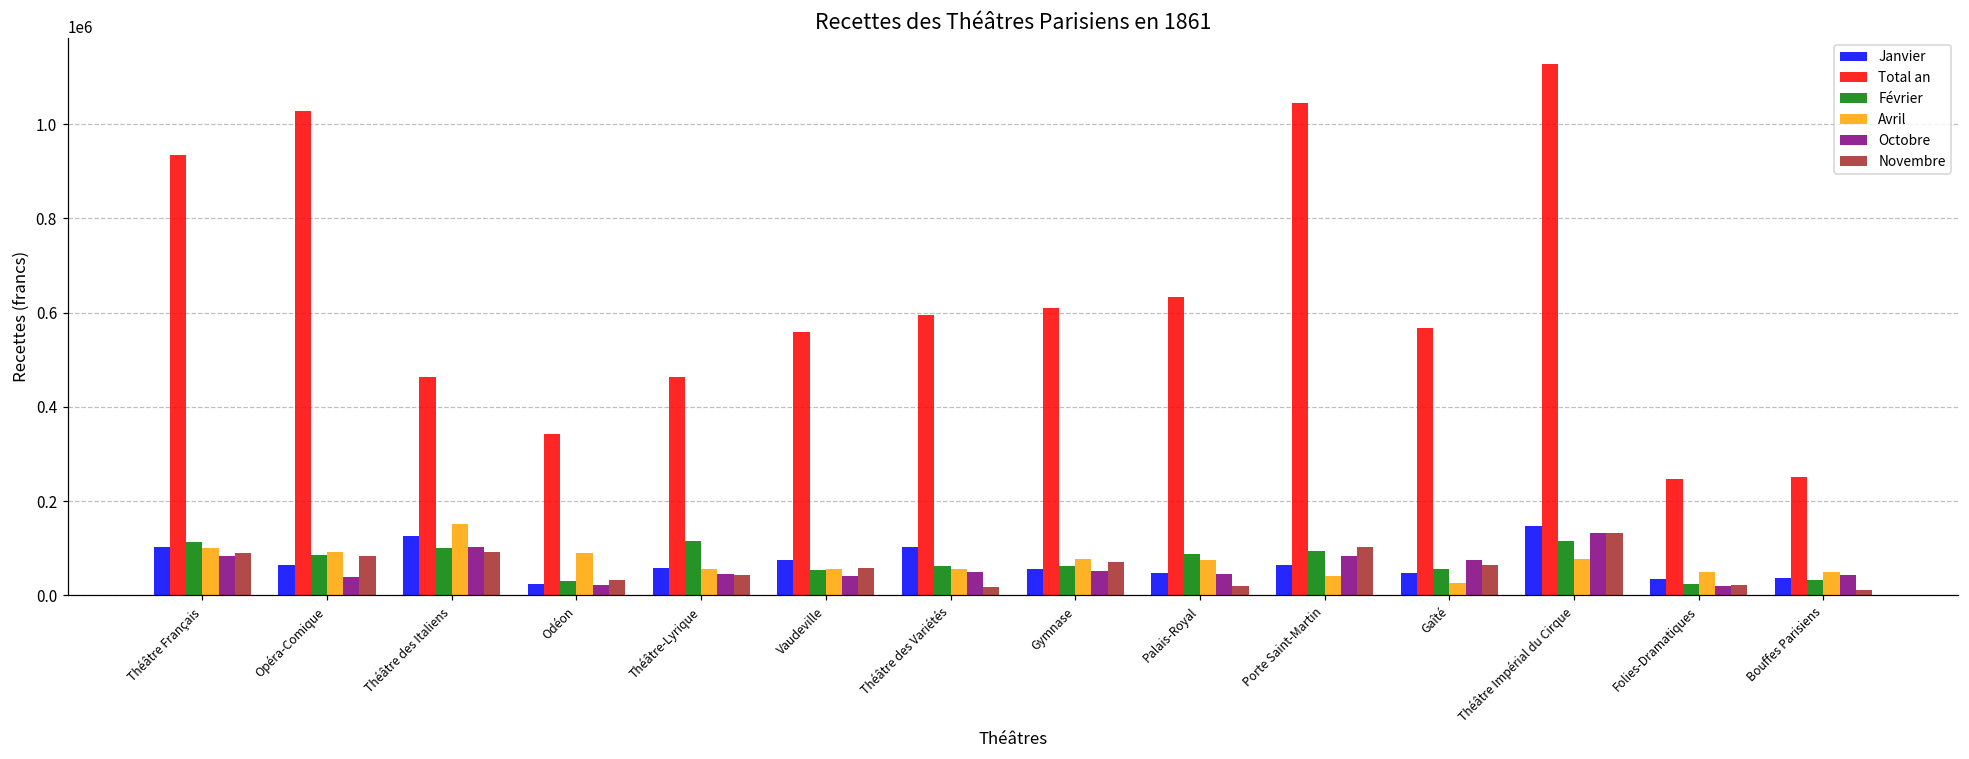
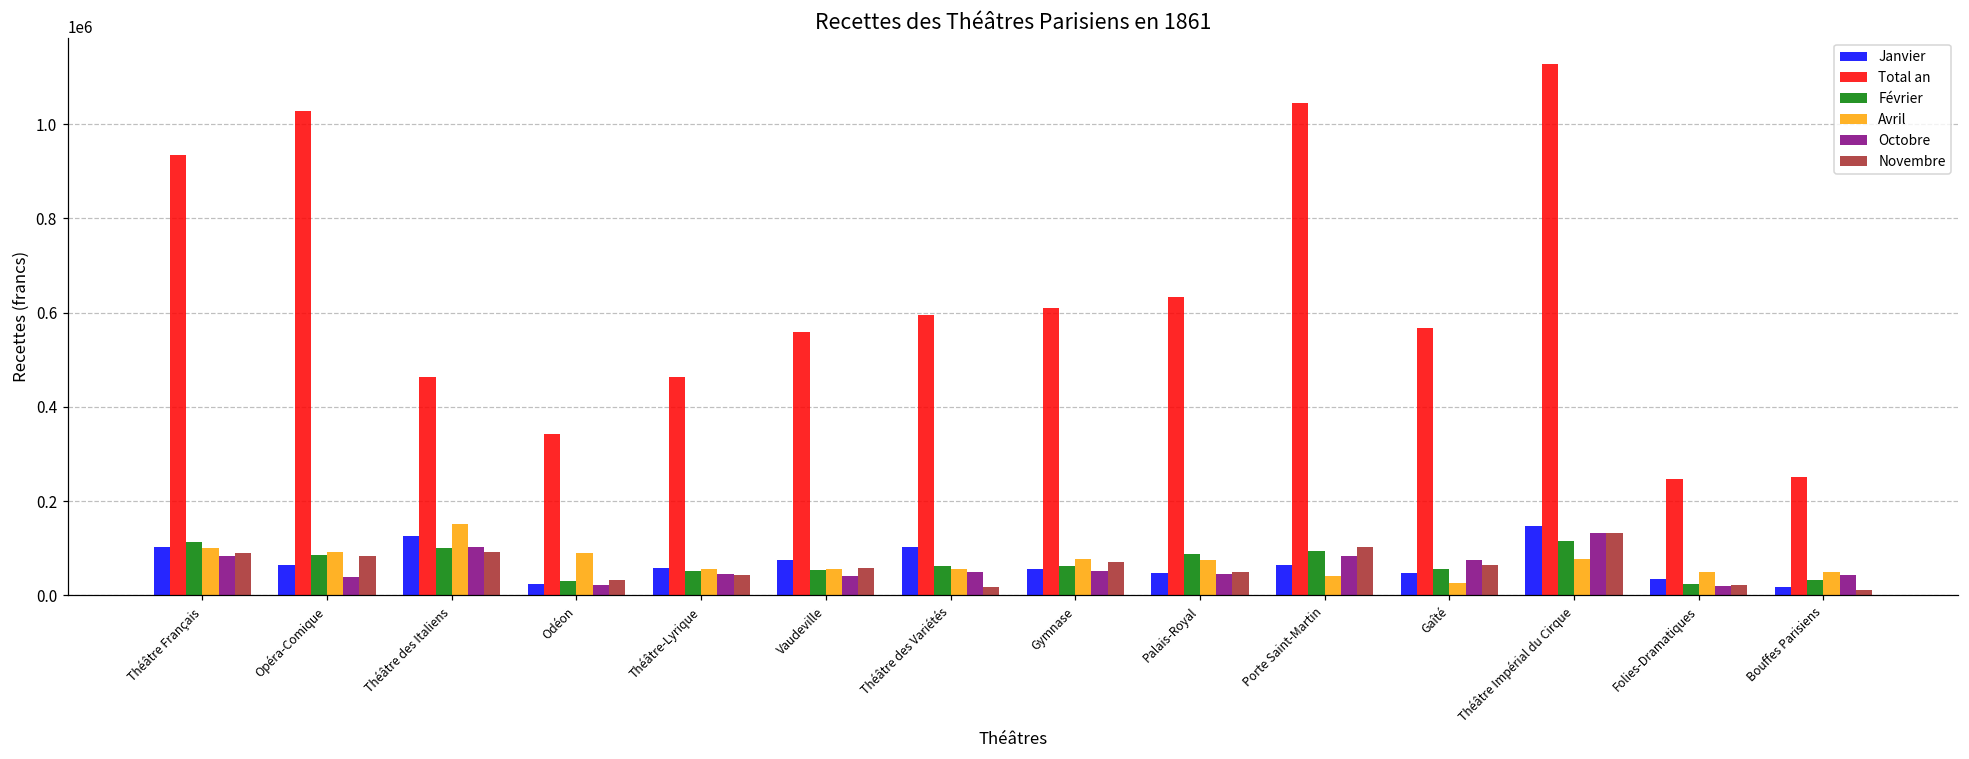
Février, Théâtre-Lyrique: 120000 -> 50000
Novembre, Palais-Royal: 20000 -> 50000
Janvier, Bouffes Parisiens: 40000 -> 20000
